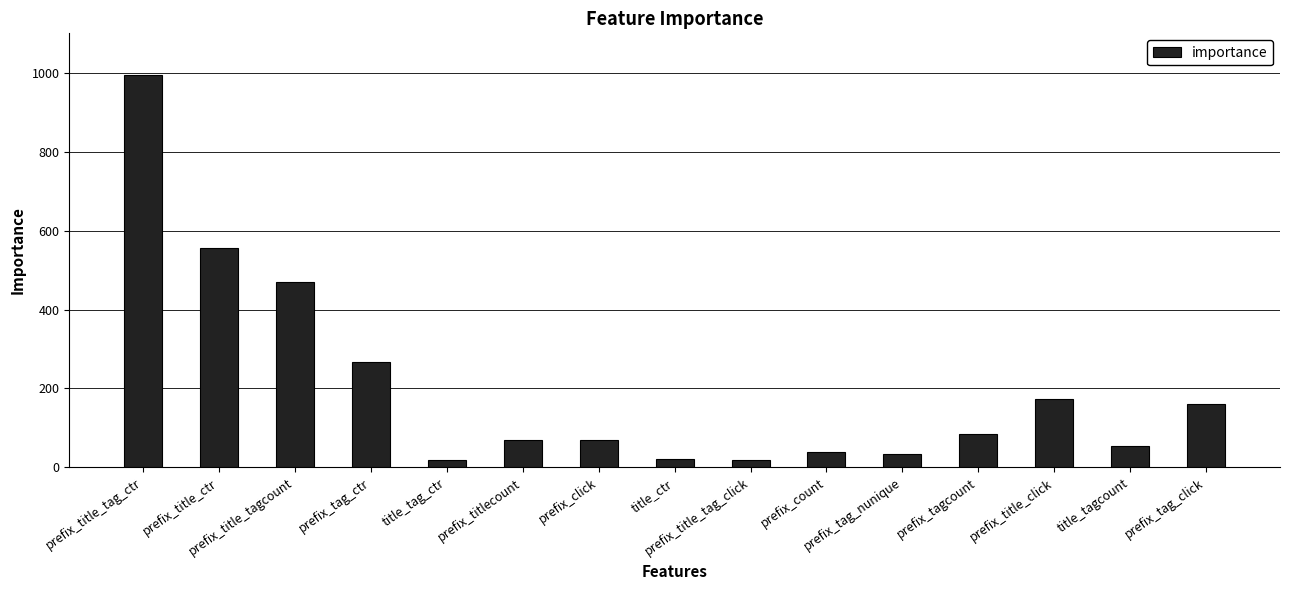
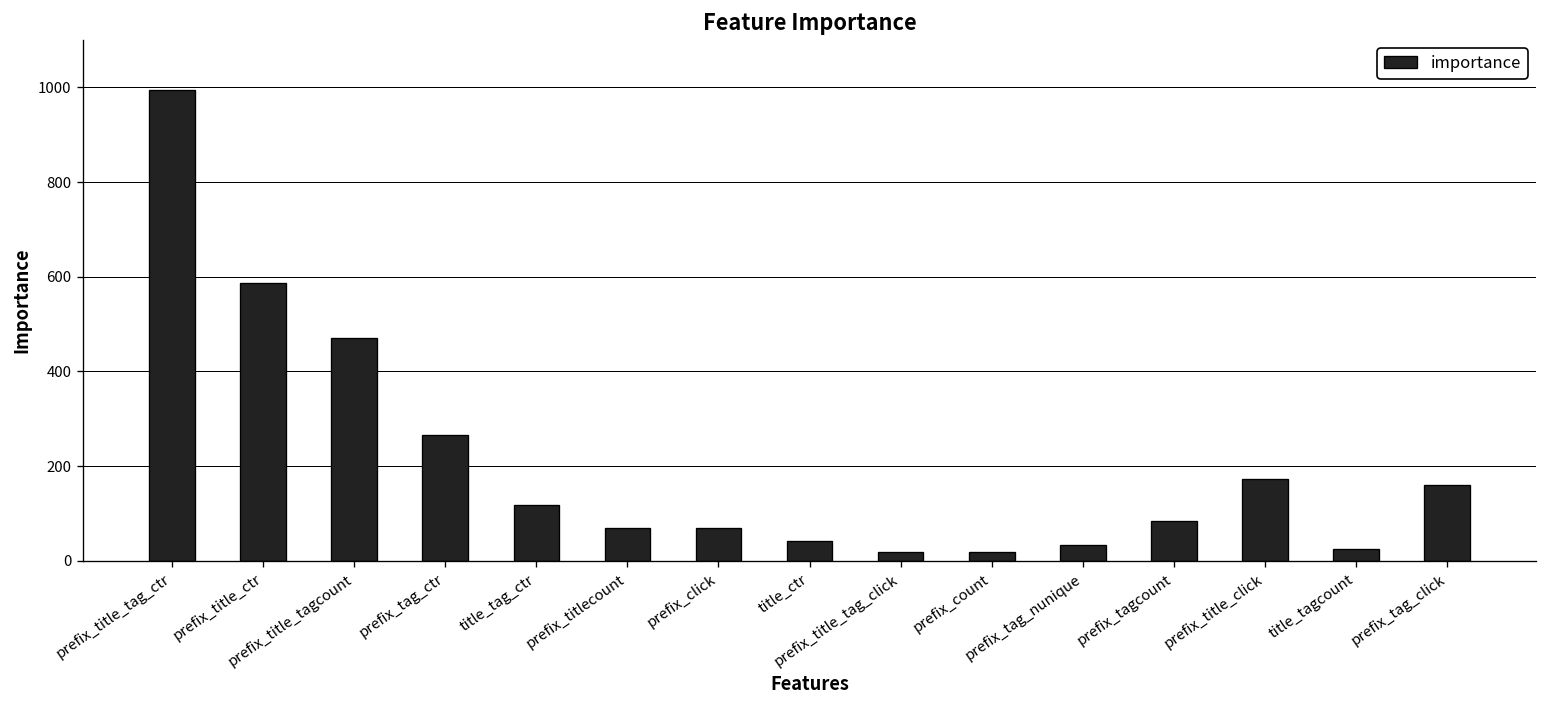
prefix_title_ctr: 560 -> 590
title_tag_ctr: 20 -> 120
title_ctr: 20 -> 40
prefix_count: 40 -> 20
title_tagcount: 50 -> 30
